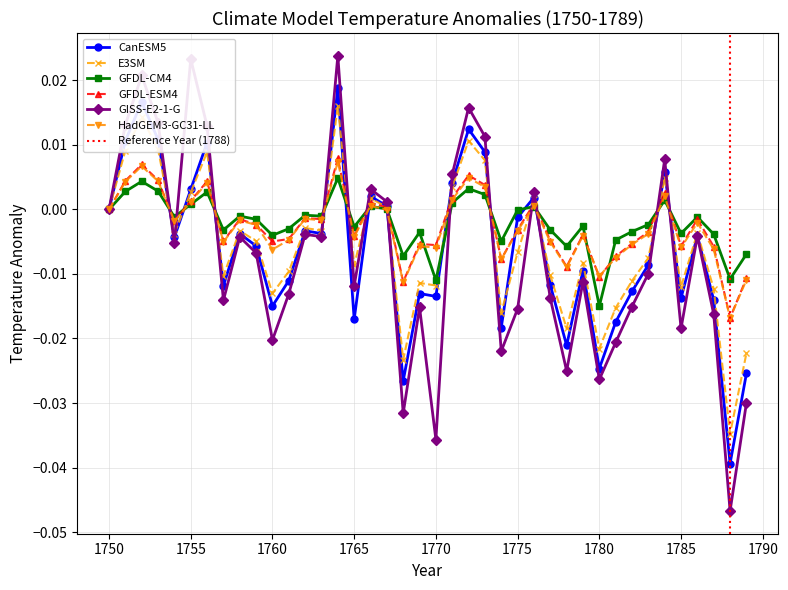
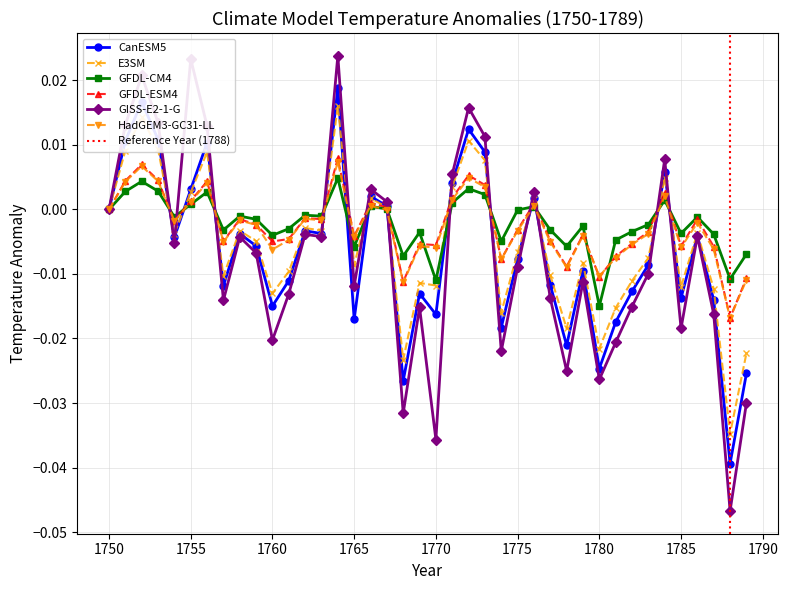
GFDL-CM4, 1765: -0.003 -> -0.006
CanESM5, 1770: -0.013 -> -0.016
CanESM5, 1775: -0.001 -> -0.008
GISS-E2-1-G, 1775: -0.015 -> -0.009
